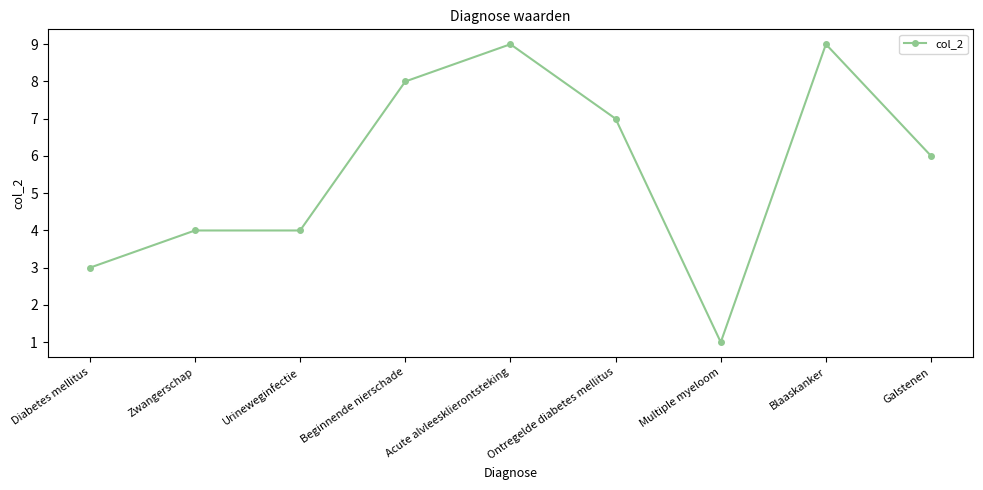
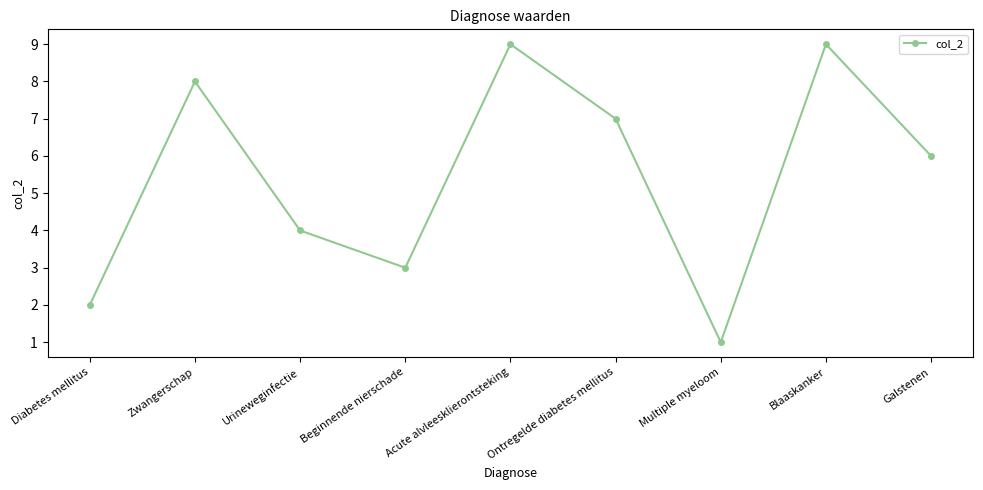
Diabetes mellitus: 3 -> 2
Zwangerschap: 4 -> 8
Beginnende nierschade: 8 -> 3
